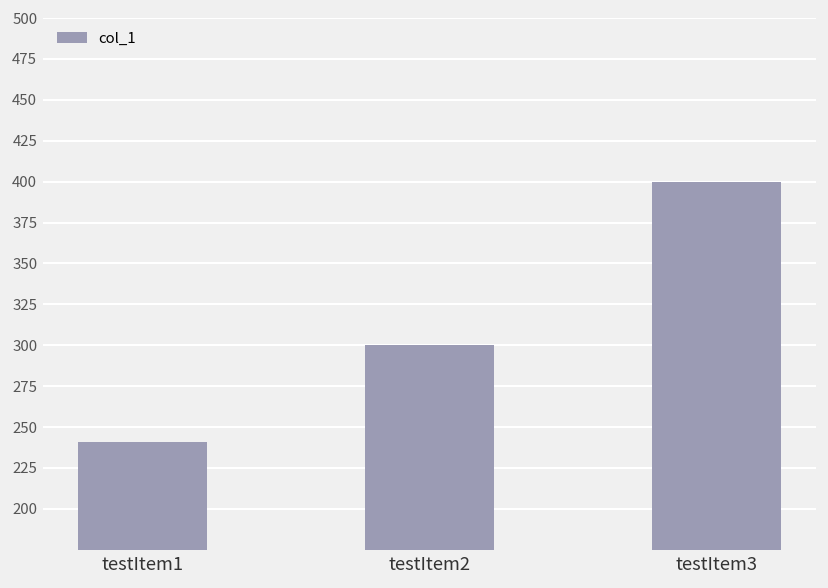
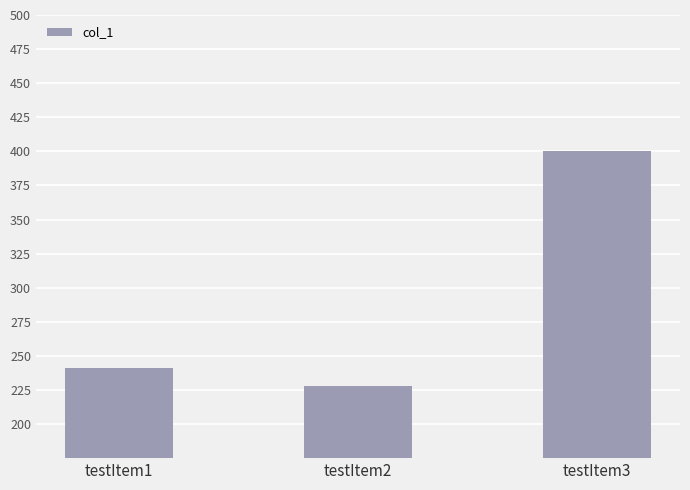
testItem2: 300 -> 228
